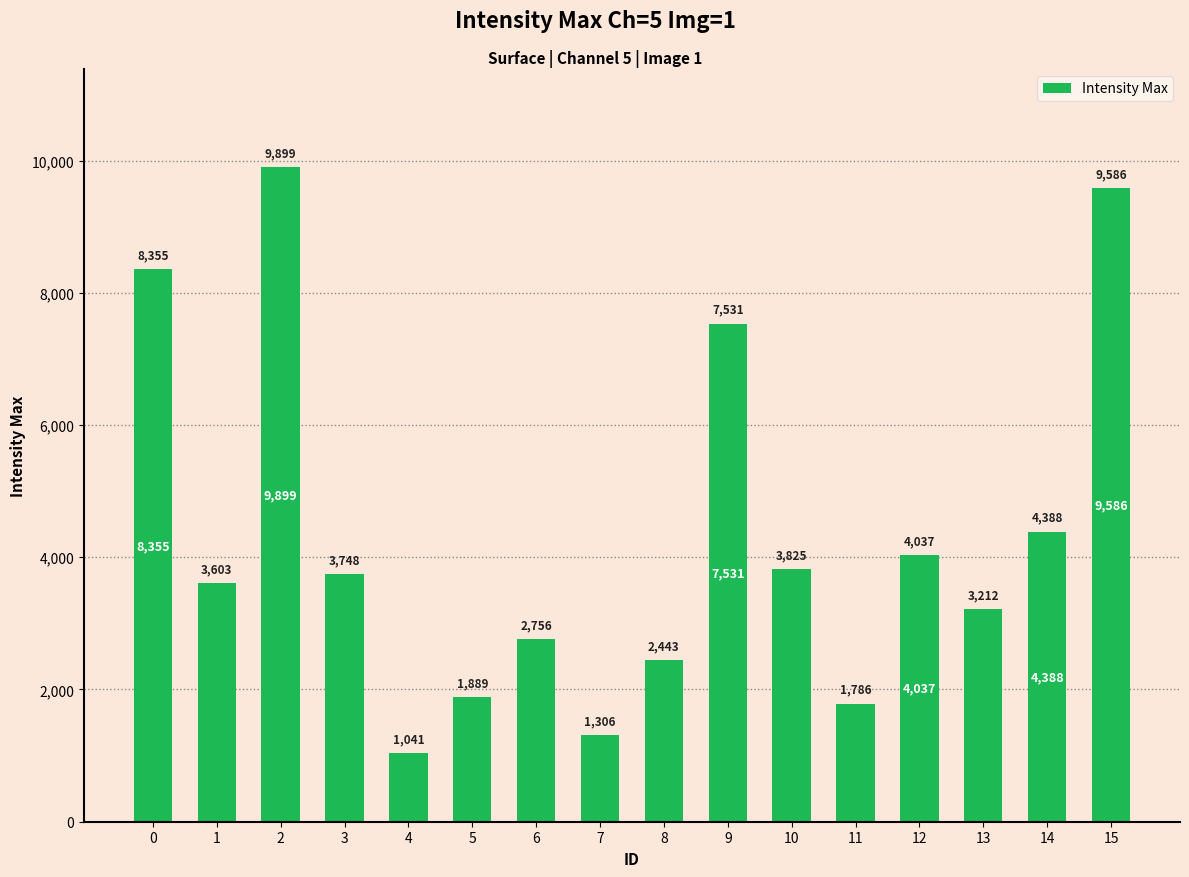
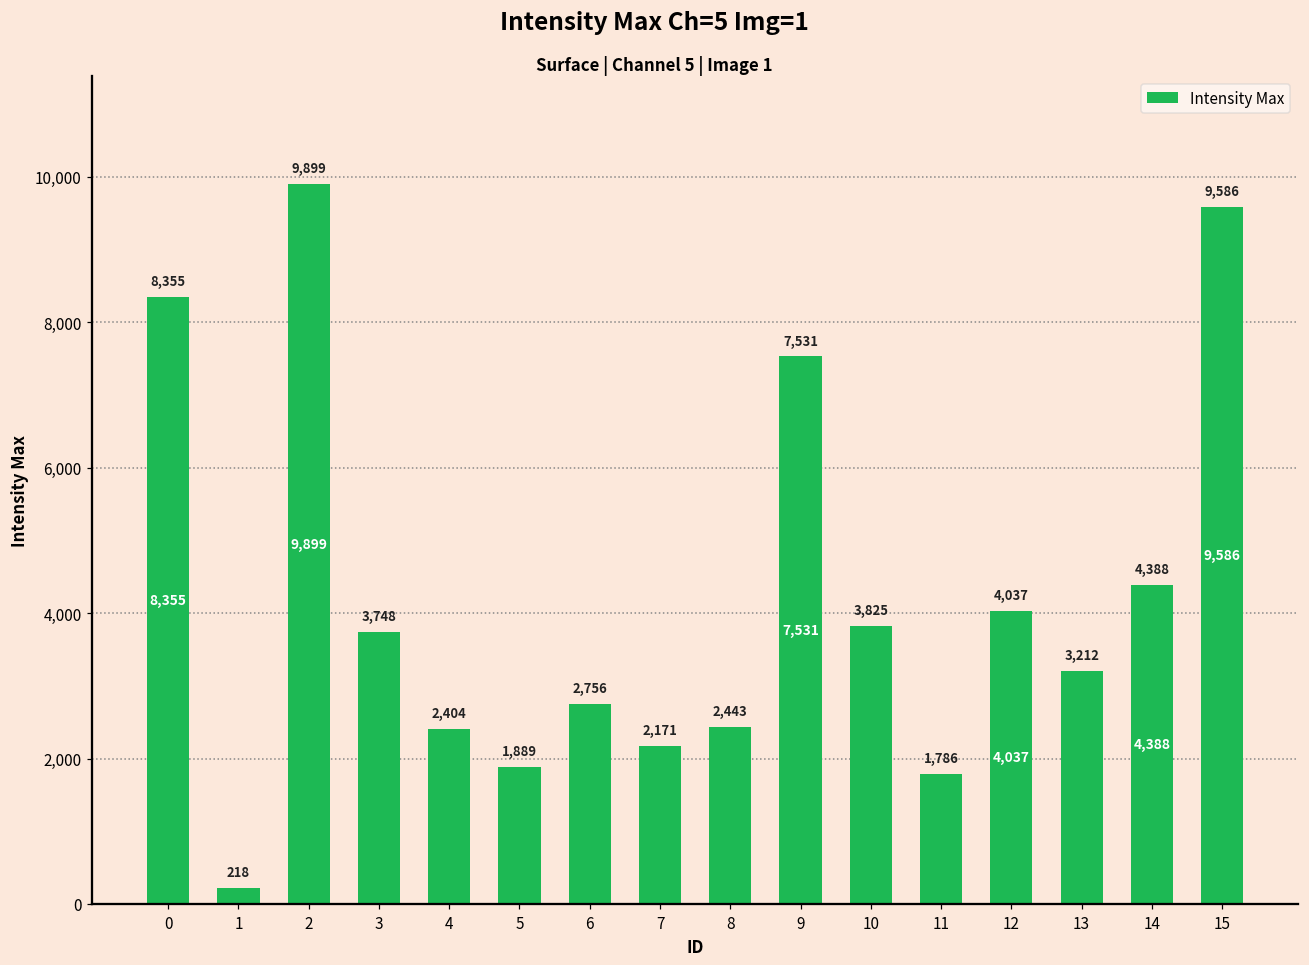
1: 3,603 -> 218
4: 1,041 -> 2,404
7: 1,306 -> 2,171
